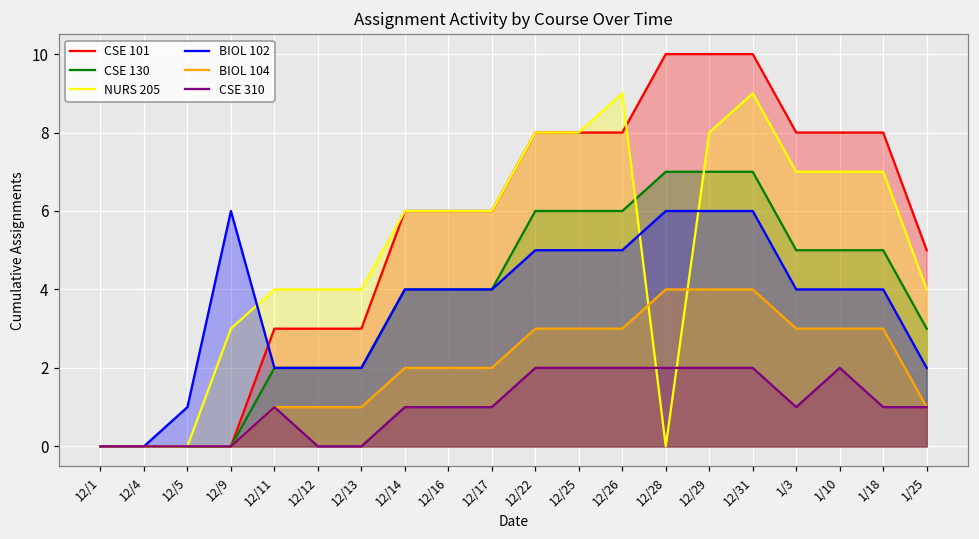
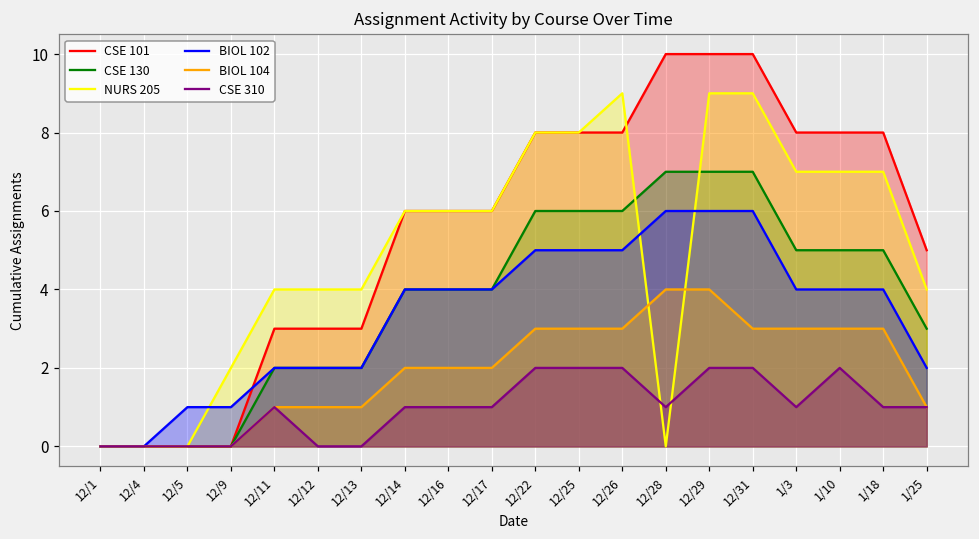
NURS 205, 12/9: 3 -> 2
BIOL 102, 12/9: 6 -> 1
CSE 310, 12/28: 2 -> 1
NURS 205, 12/29: 8 -> 9
BIOL 104, 12/31: 4 -> 3
